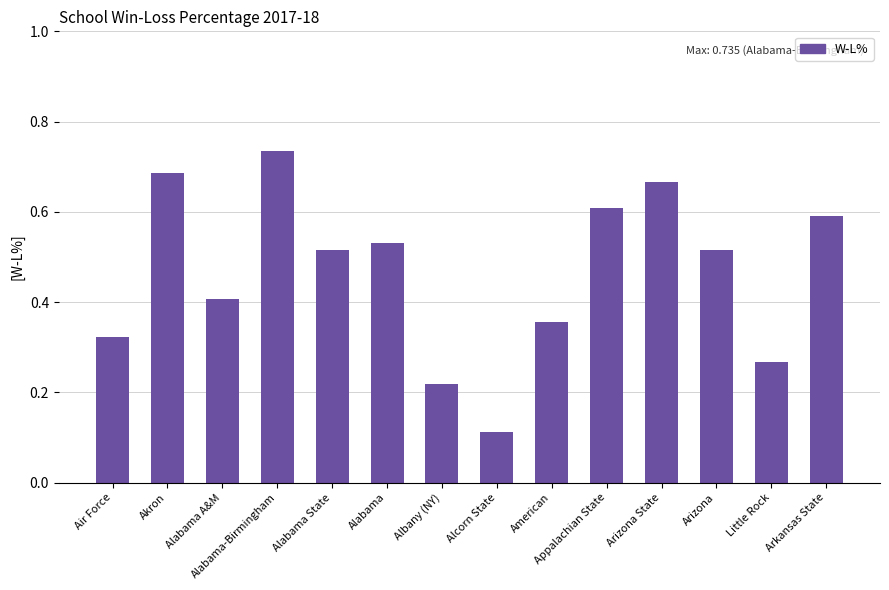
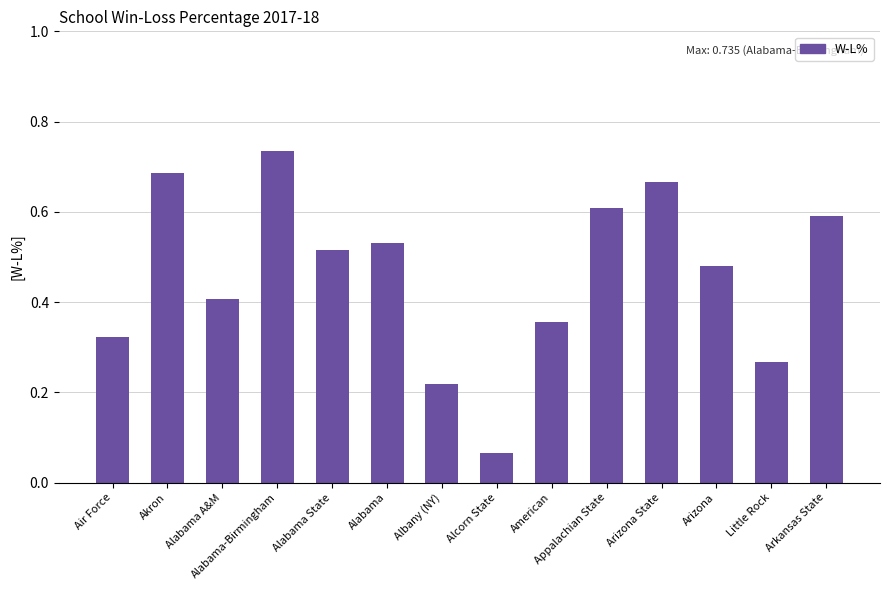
Alcorn State: 0.11 -> 0.07
Arizona: 0.52 -> 0.48
